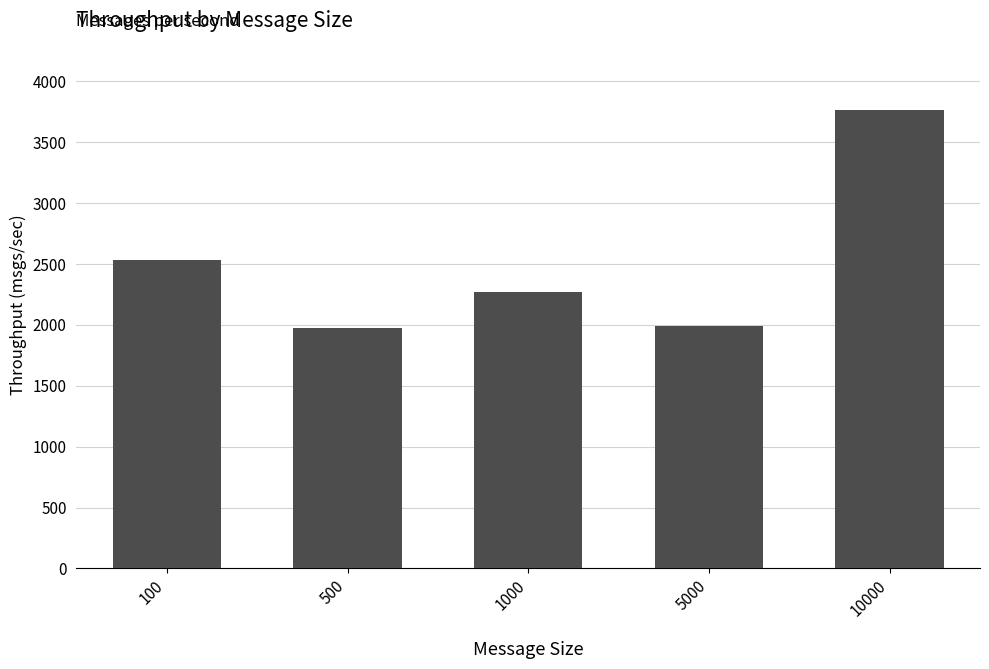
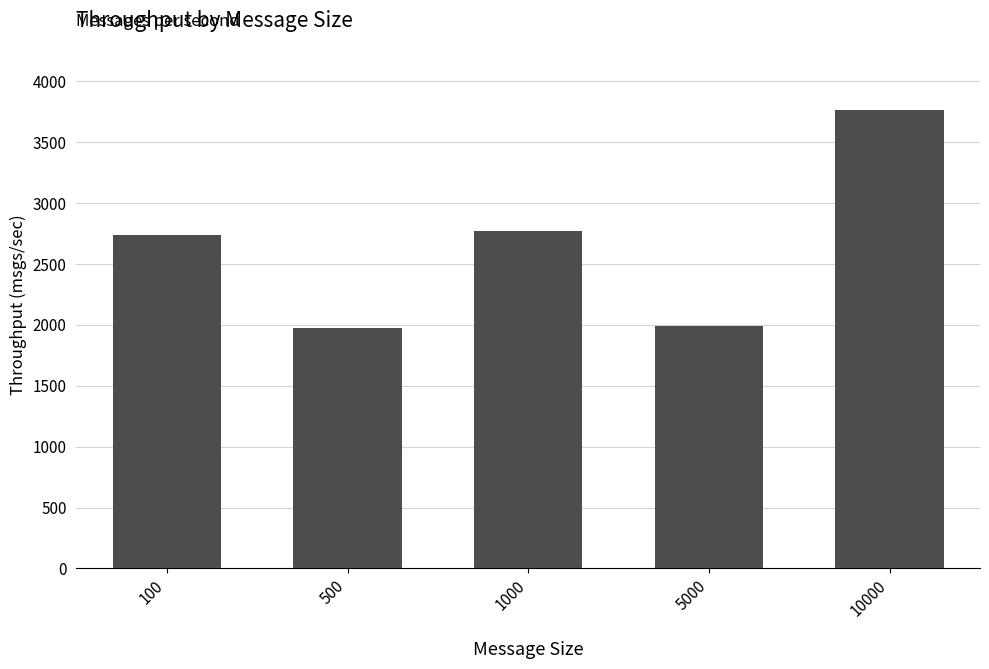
100: 2530 -> 2730
1000: 2270 -> 2770
